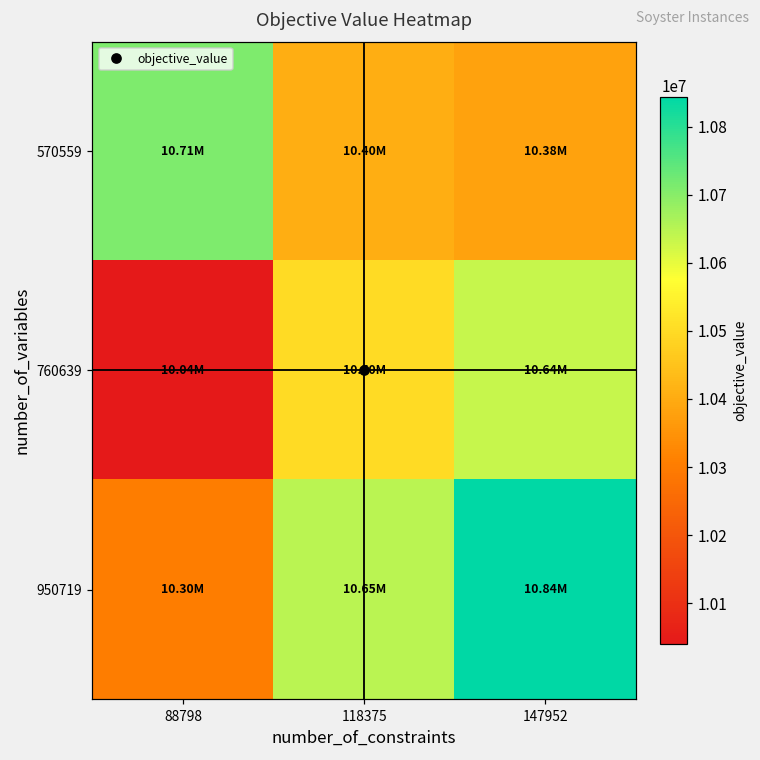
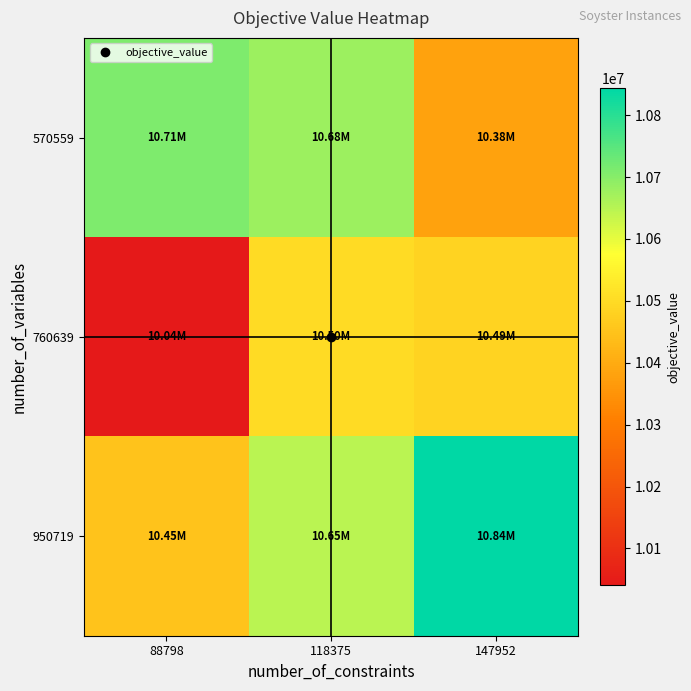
570559, 118375: 10.40M -> 10.68M
760639, 147952: 10.64M -> 10.49M
950719, 88798: 10.30M -> 10.45M
